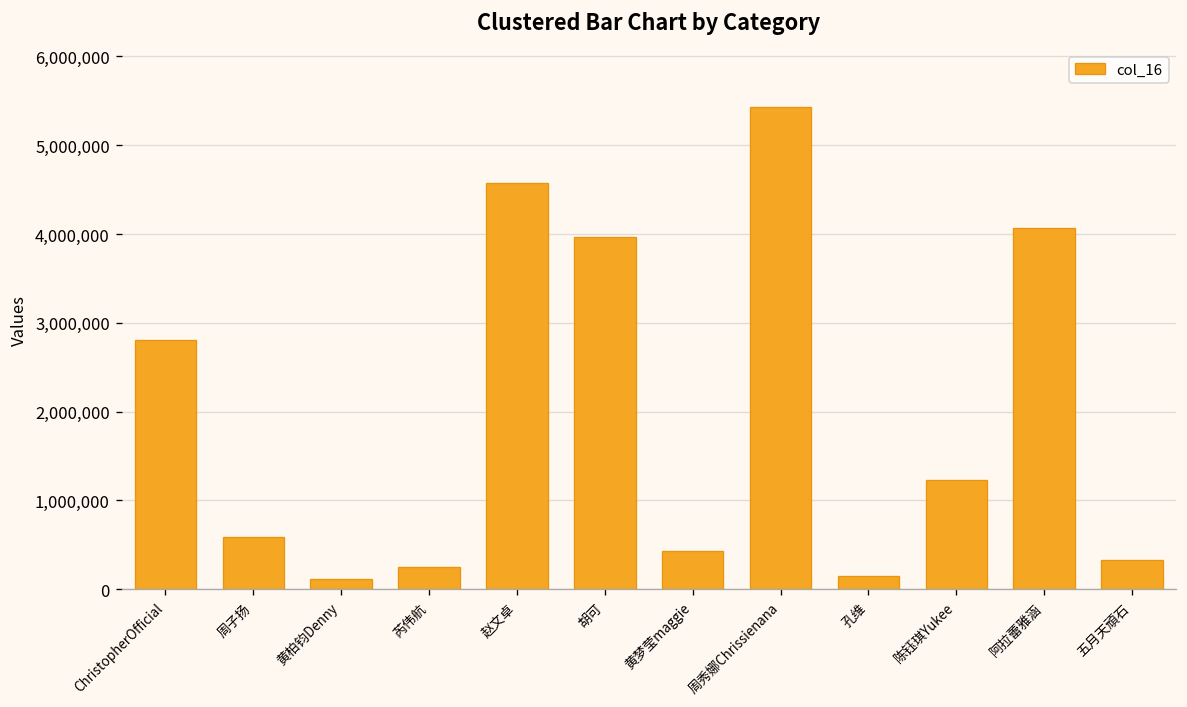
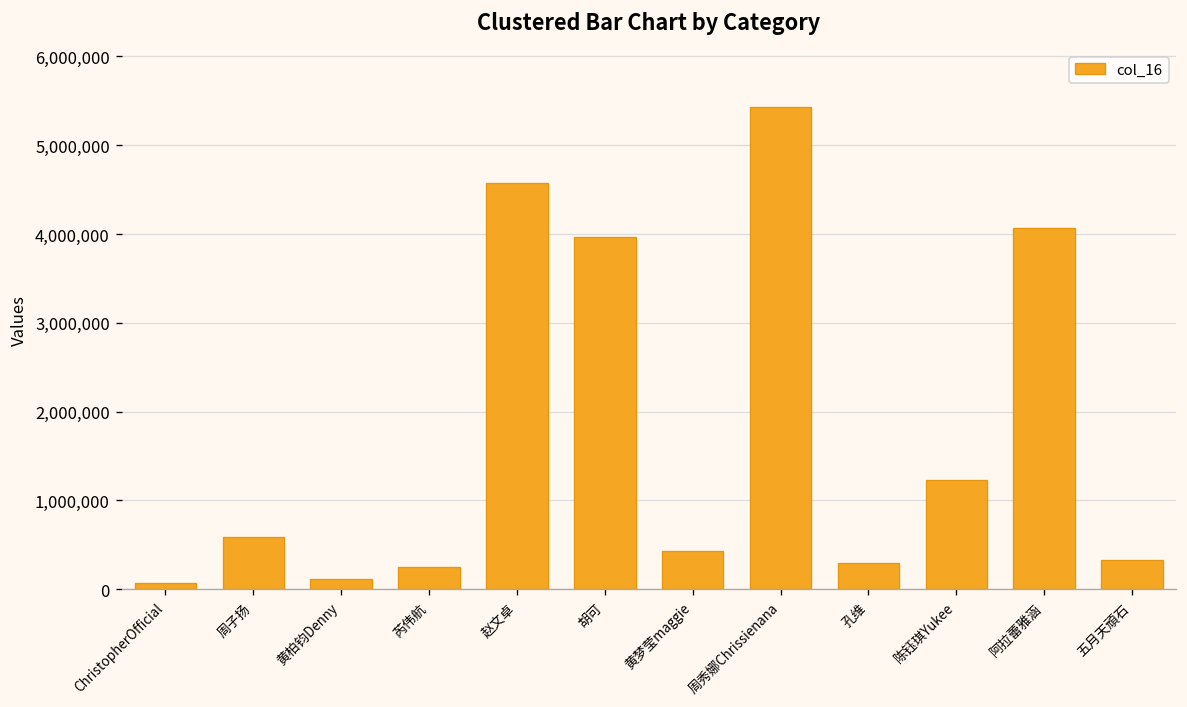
ChristopherOfficial: 2,800,000 -> 100,000
孔维: 200,000 -> 300,000
